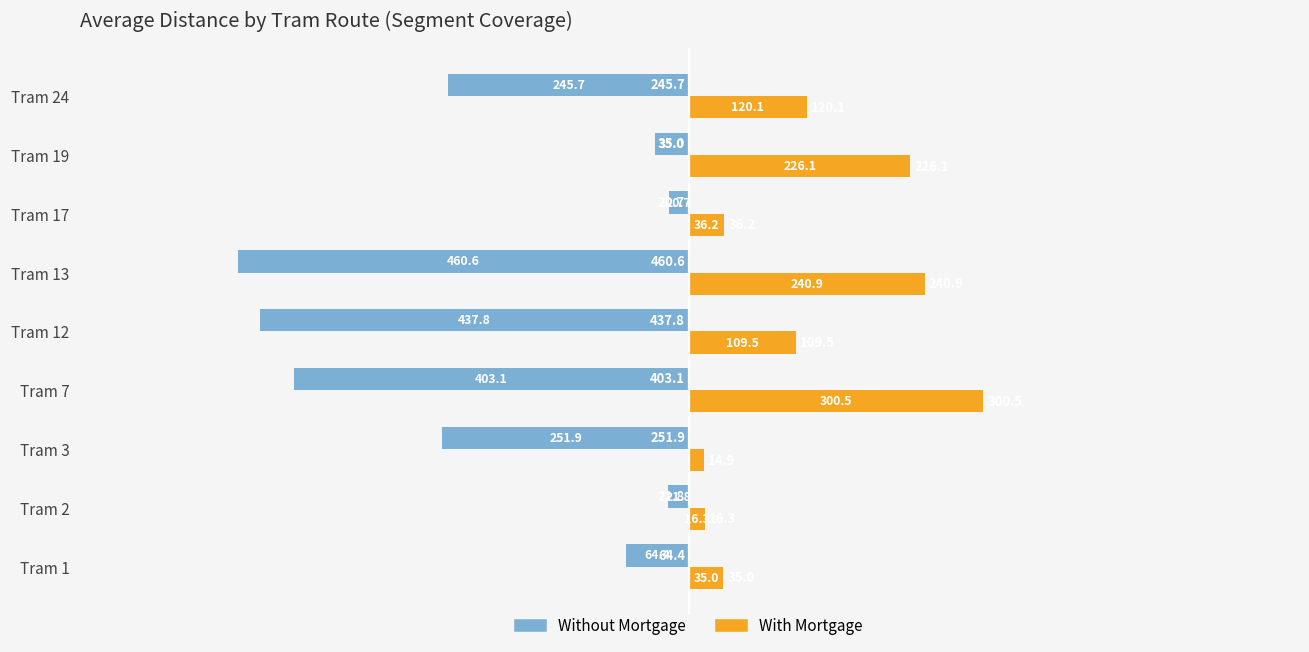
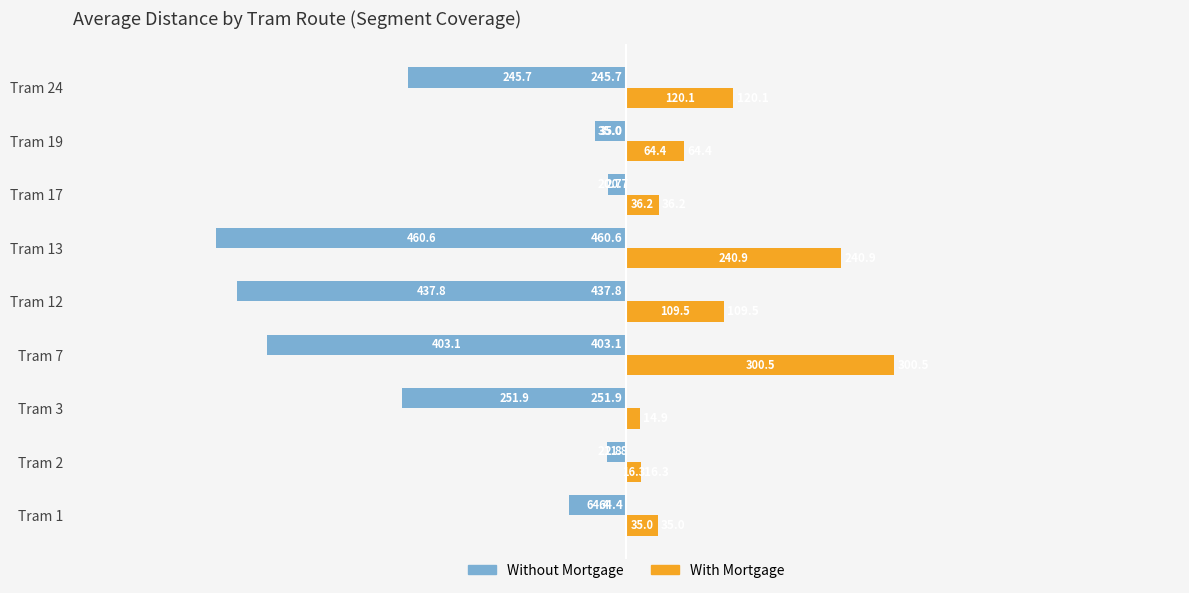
With Mortgage, Tram 19: 226.1 -> 64.4
